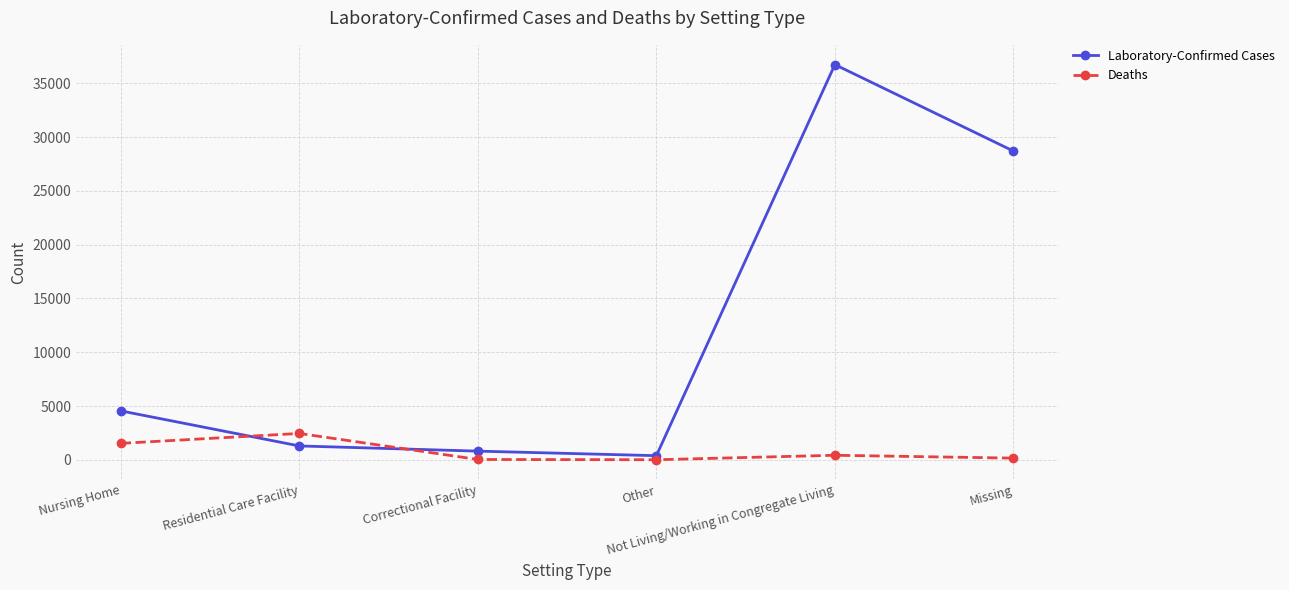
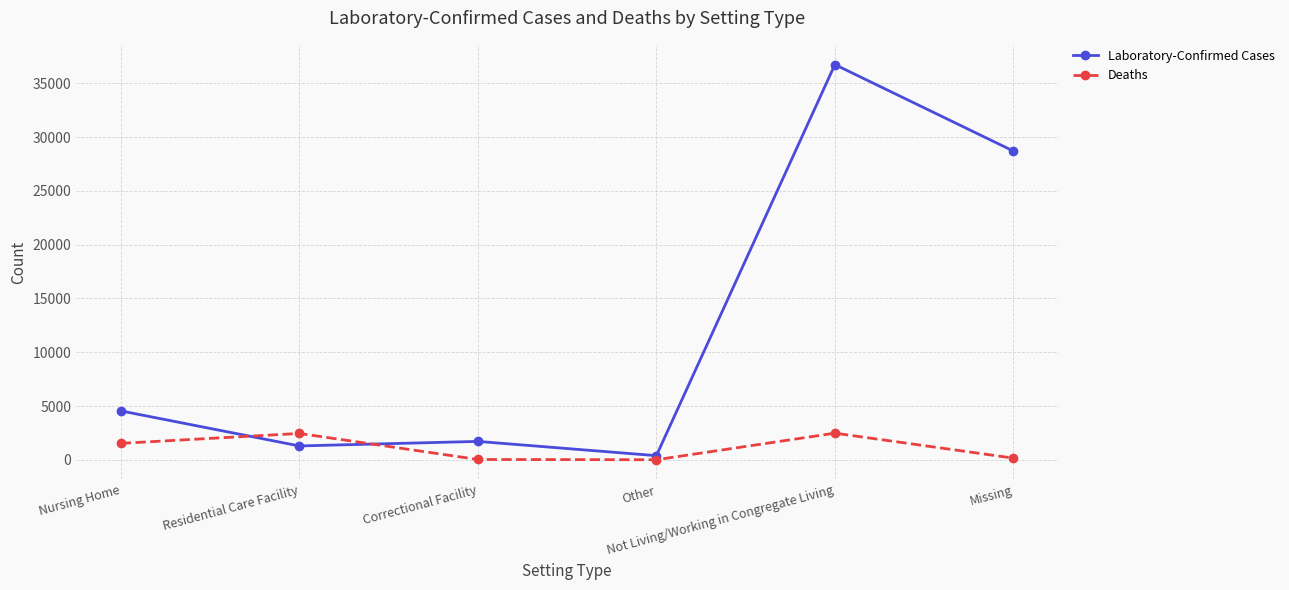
Laboratory-Confirmed Cases, Correctional Facility: 800 -> 1700
Deaths, Not Living/Working in Congregate Living: 400 -> 2500
